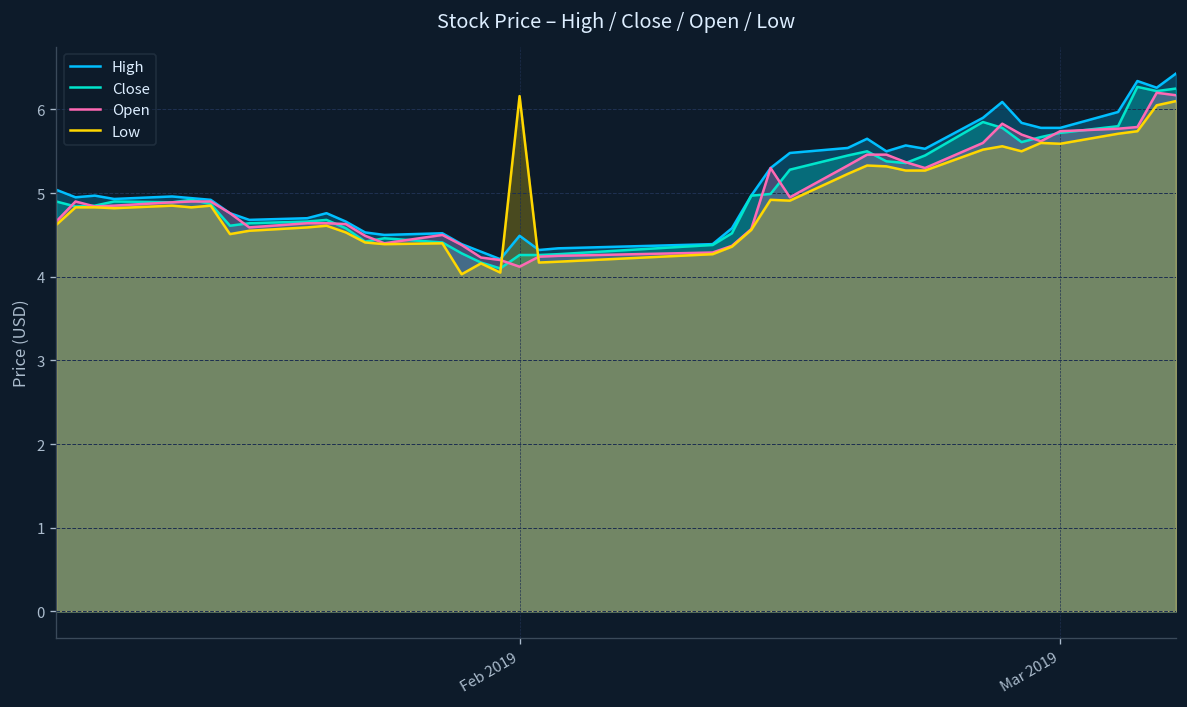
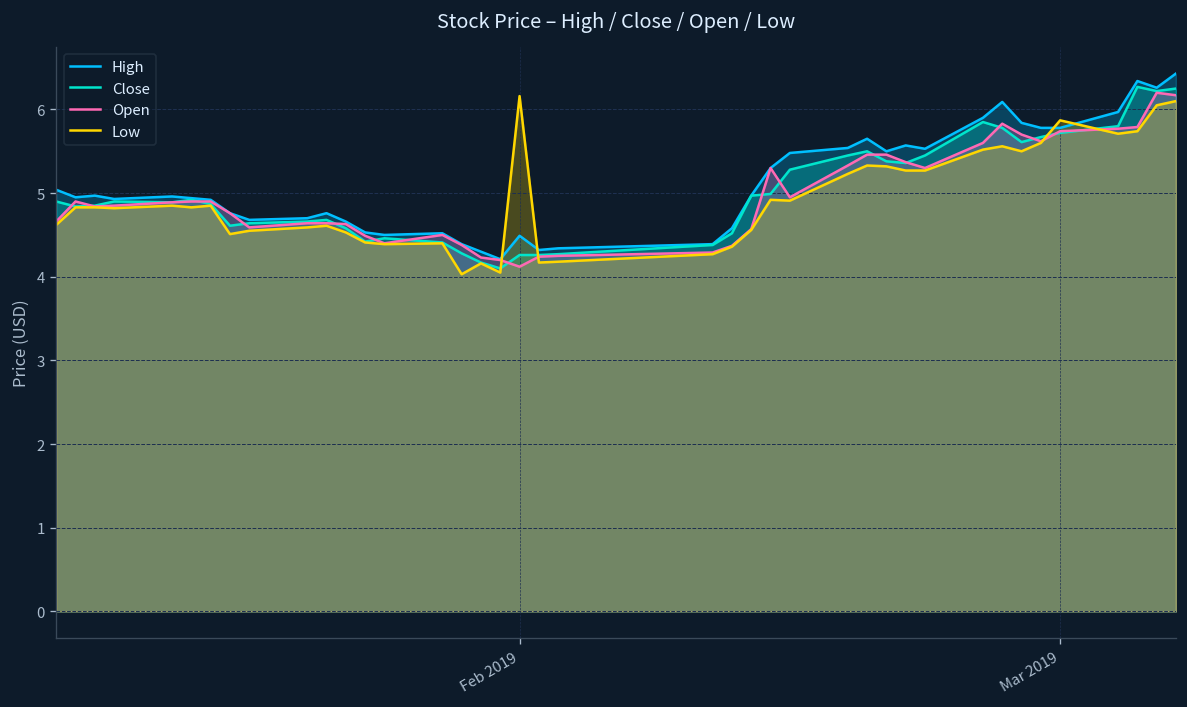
Low, Mar 2019: 5.6 -> 5.9
